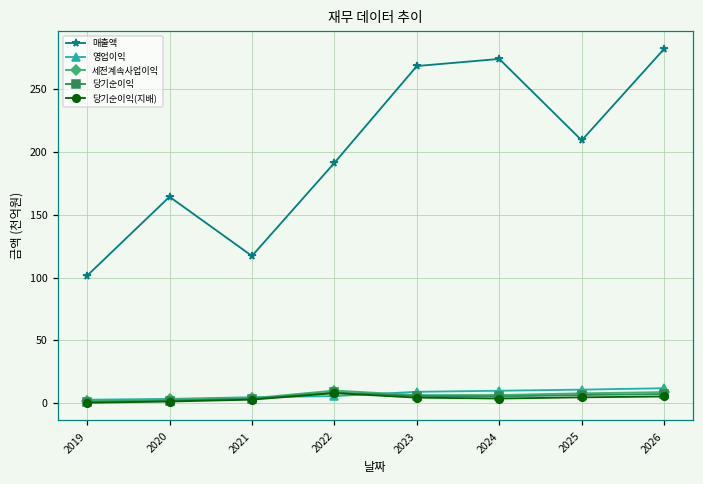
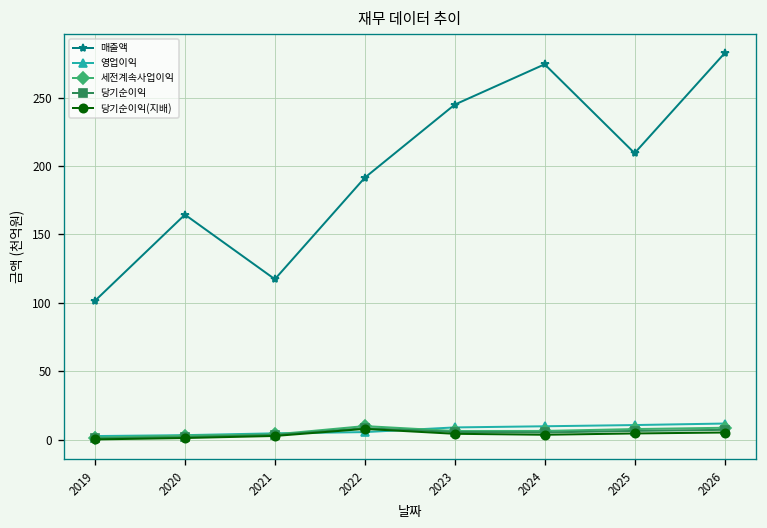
매출액, 2023: 269 -> 245
